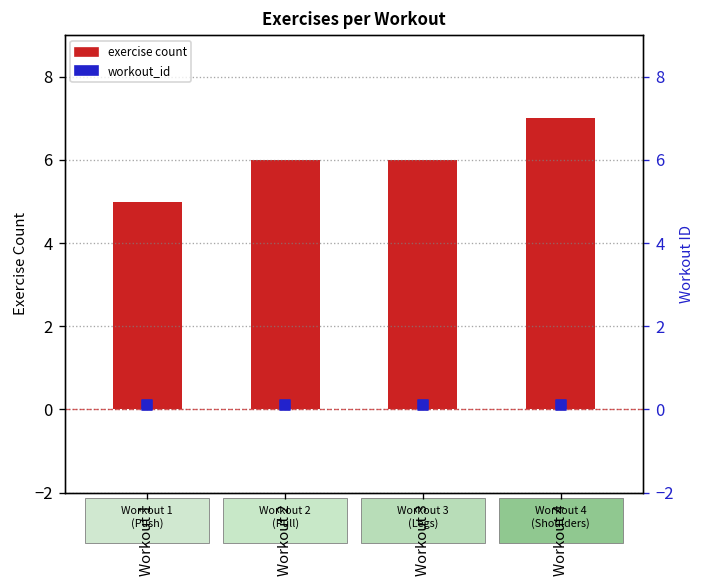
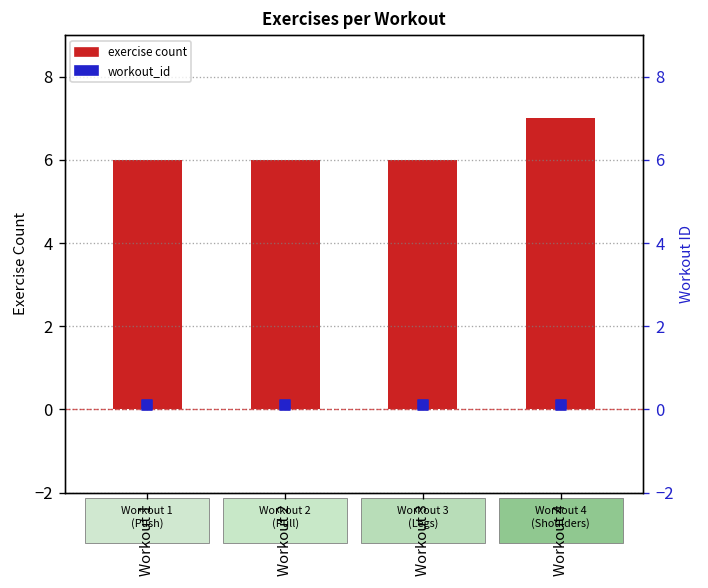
exercise count, Workout 1: 5 -> 6
